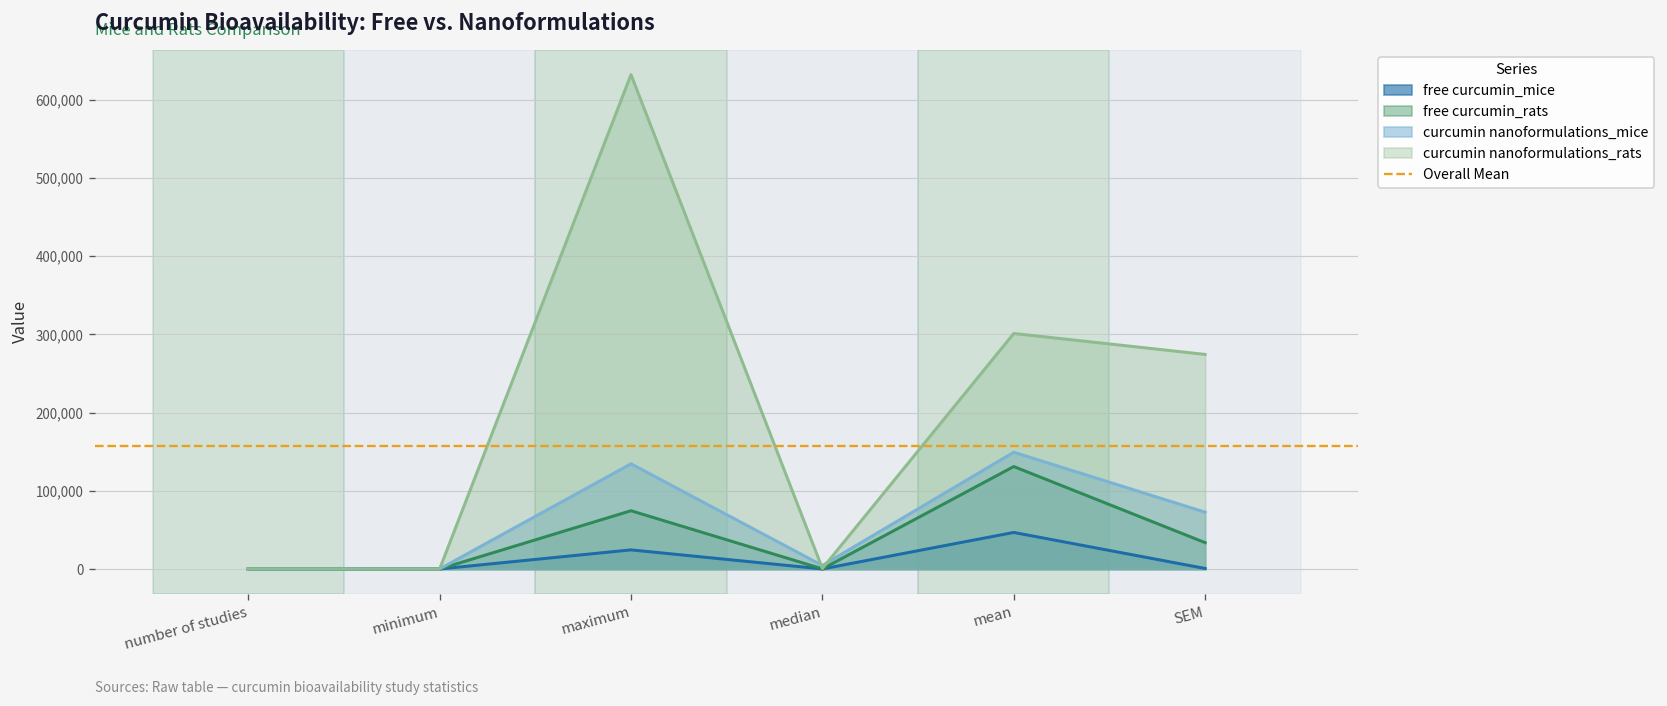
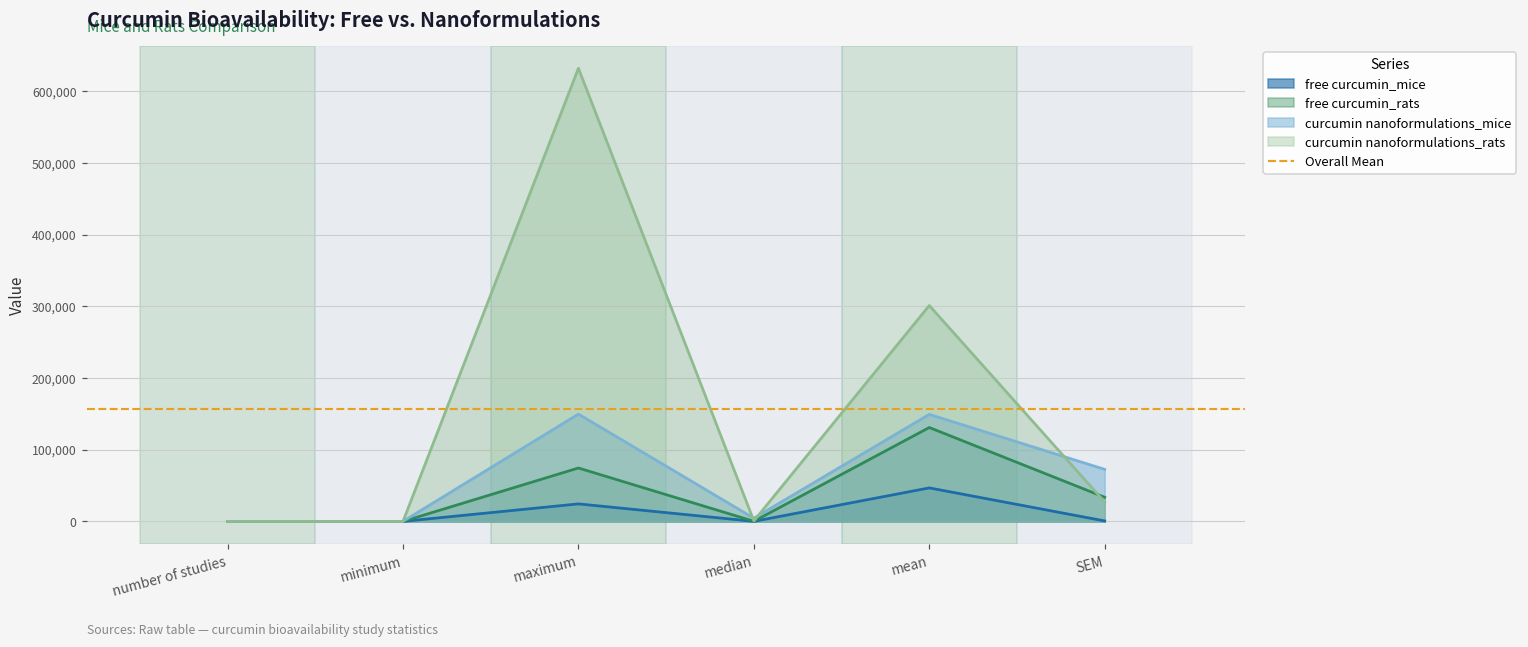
curcumin nanoformulations_mice, maximum: 130,000 -> 150,000
curcumin nanoformulations_rats, SEM: 270,000 -> 30,000
